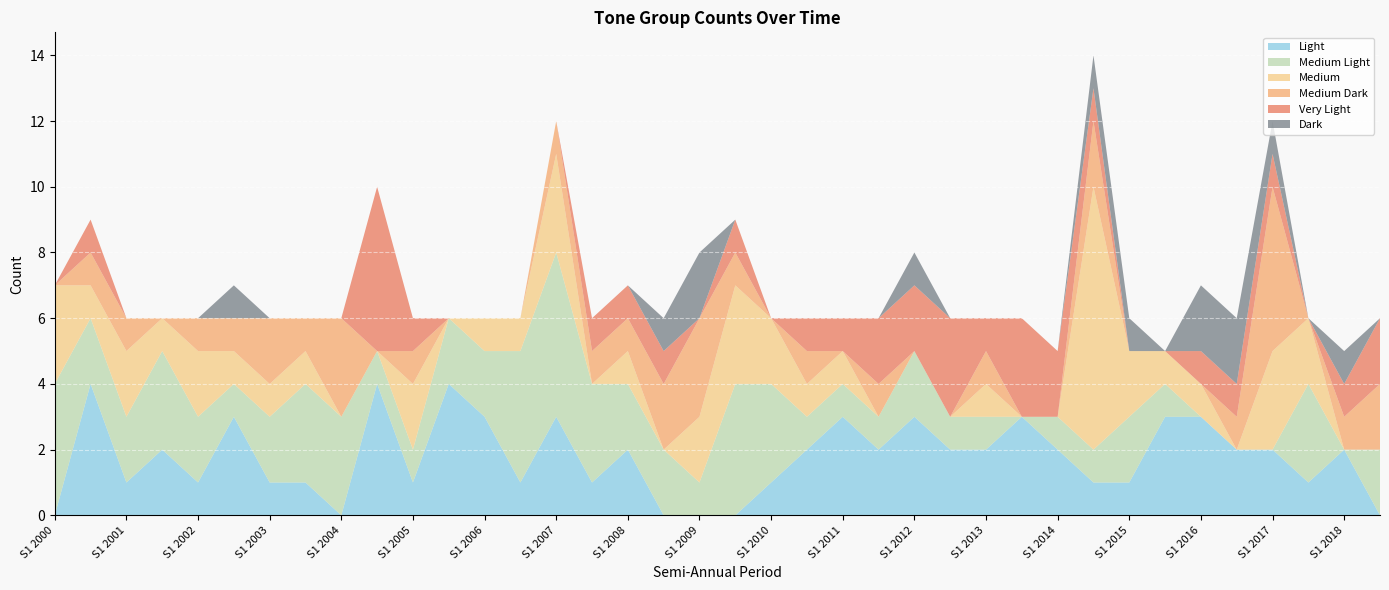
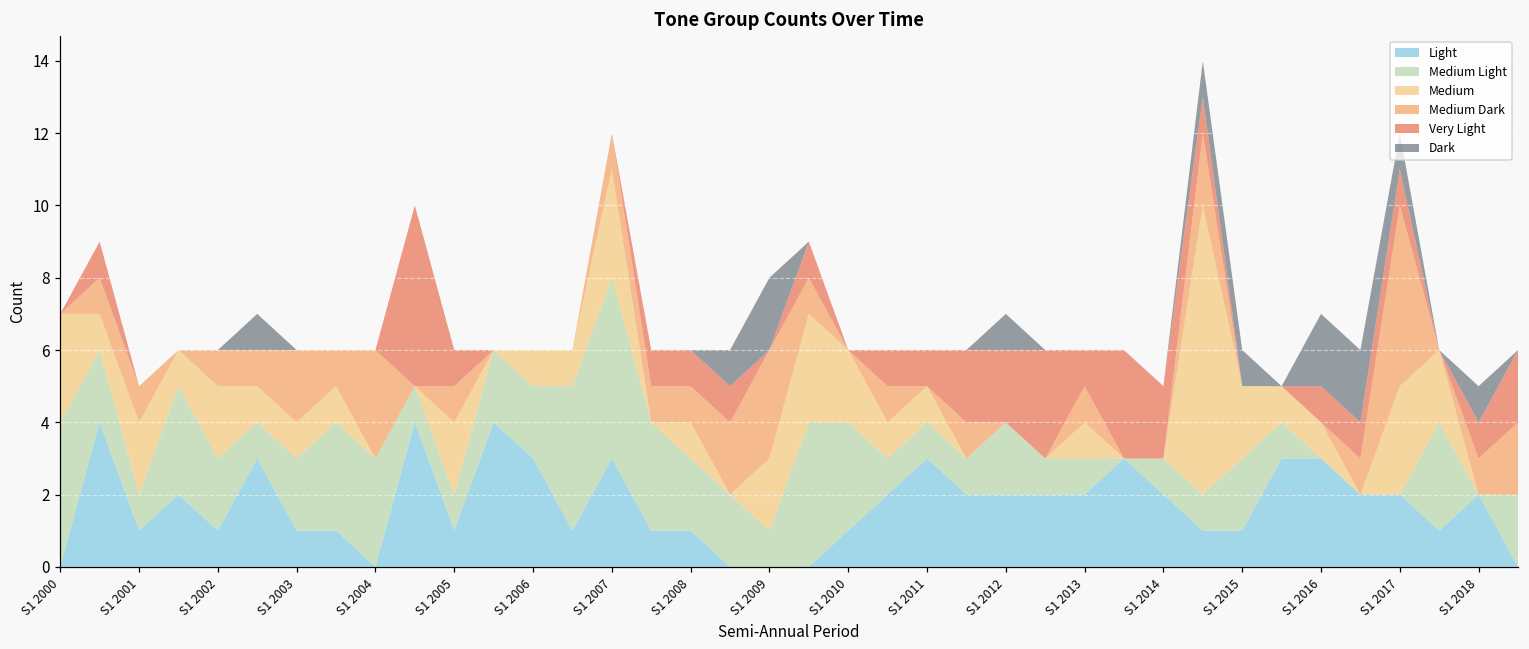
Medium Light, S1 2001: 2 -> 1
Light, S1 2008: 2 -> 1
Light, S1 2012: 3 -> 2
